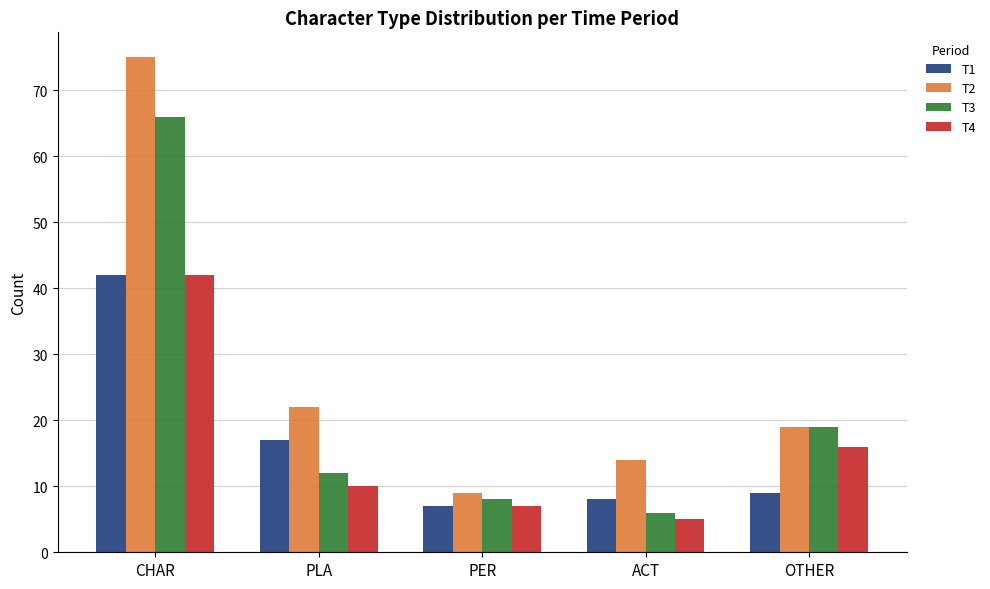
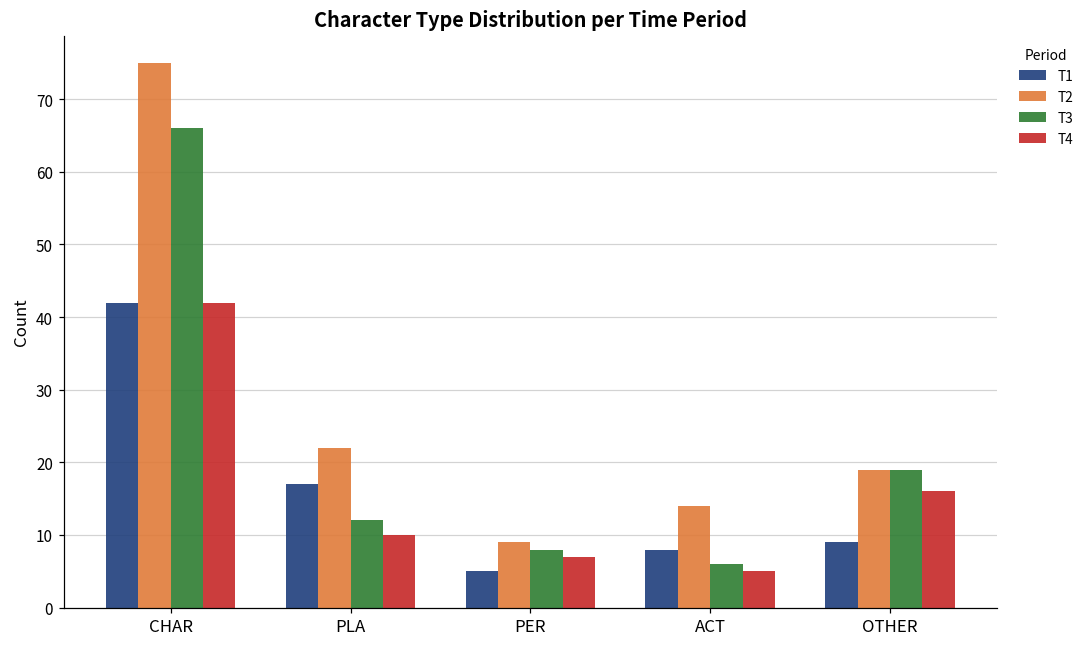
T1, PER: 7 -> 5
